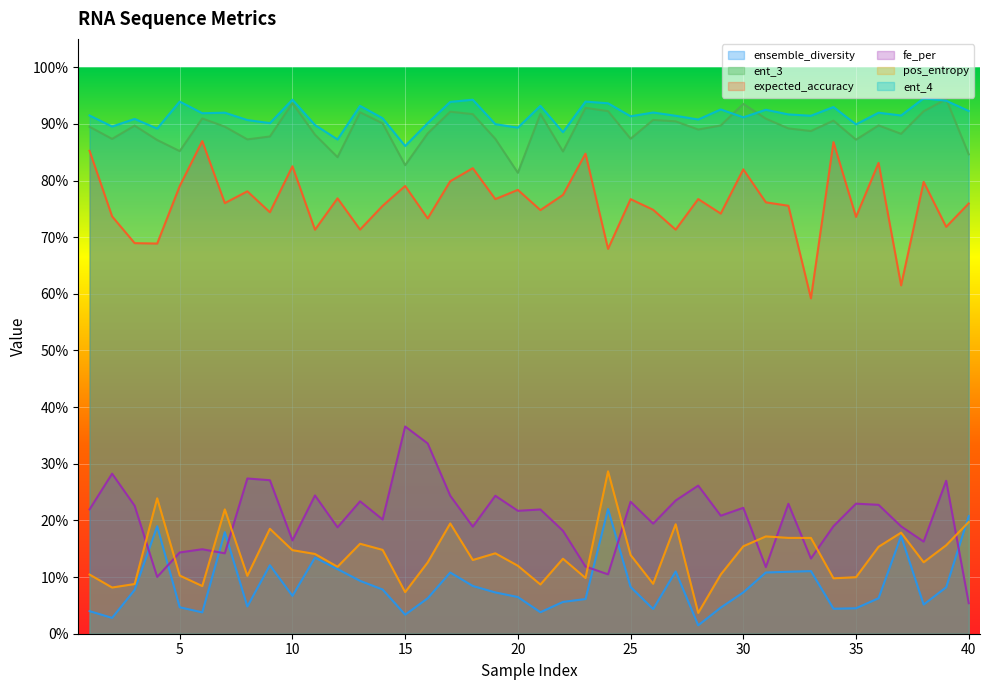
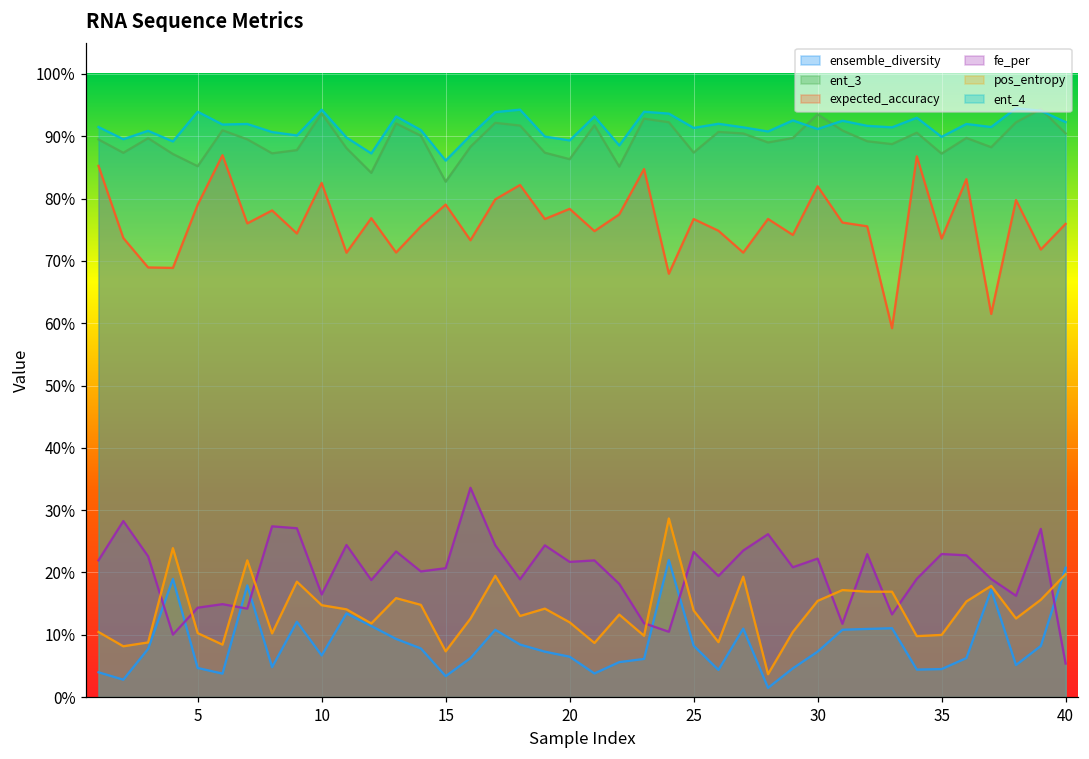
fe_per, 15: 37% -> 21%
ent_3, 20: 81% -> 86%
ent_3, 40: 85% -> 90%
